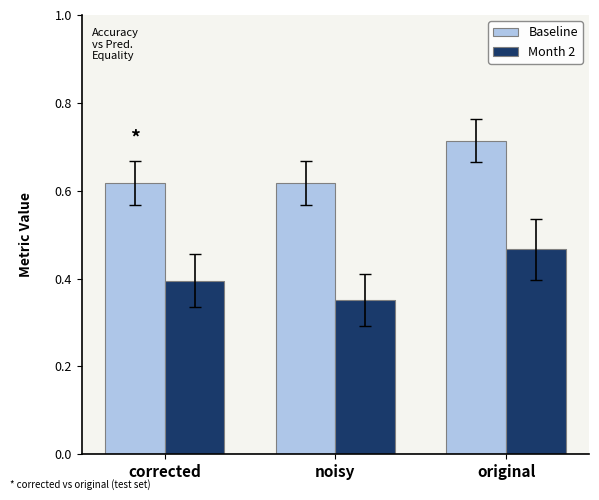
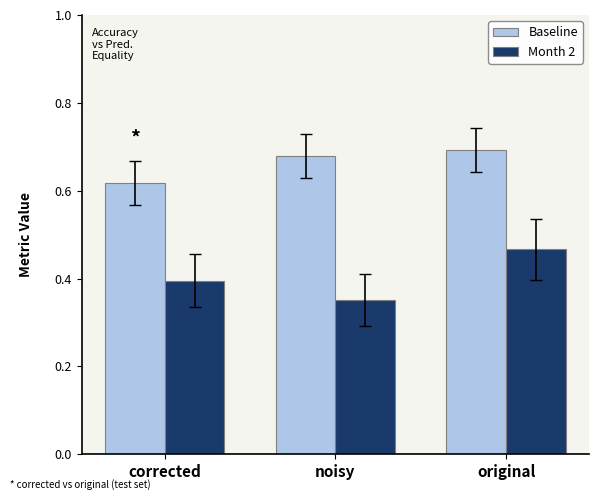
Baseline, noisy: 0.62 -> 0.68
Baseline, original: 0.71 -> 0.69
